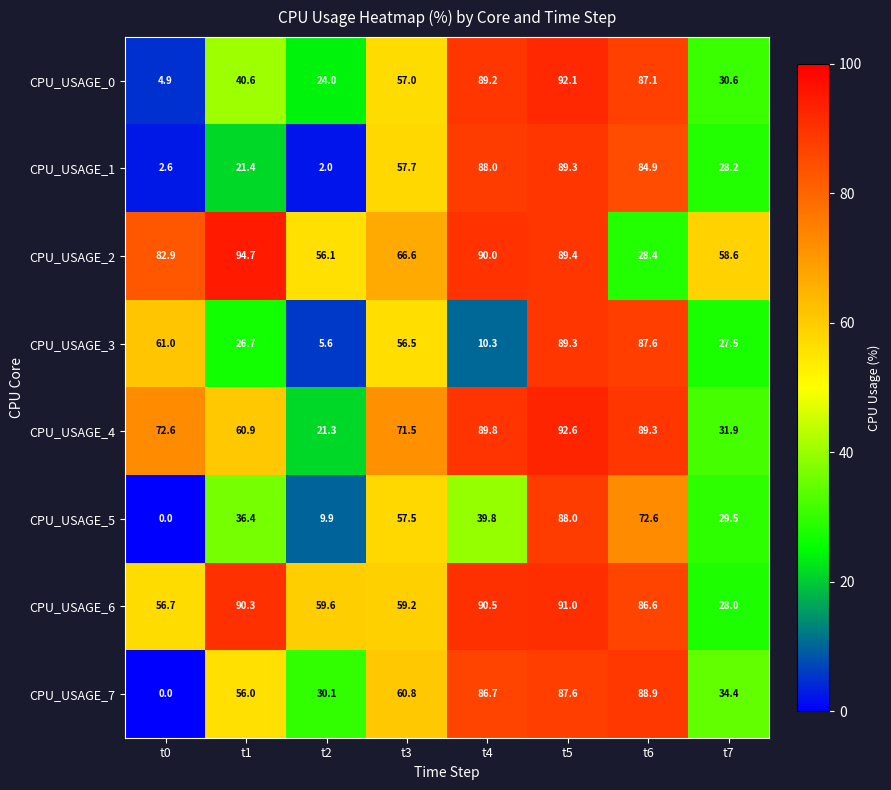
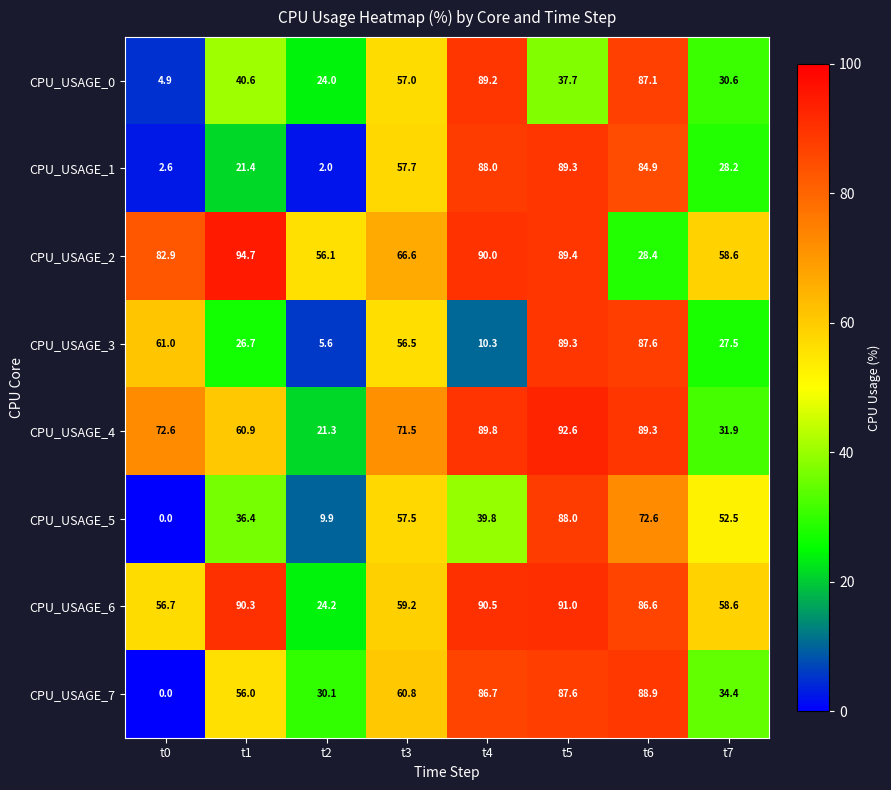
CPU_USAGE_0, t5: 92.1 -> 37.7
CPU_USAGE_5, t7: 29.5 -> 52.5
CPU_USAGE_6, t2: 59.6 -> 24.2
CPU_USAGE_6, t7: 28.0 -> 58.6
